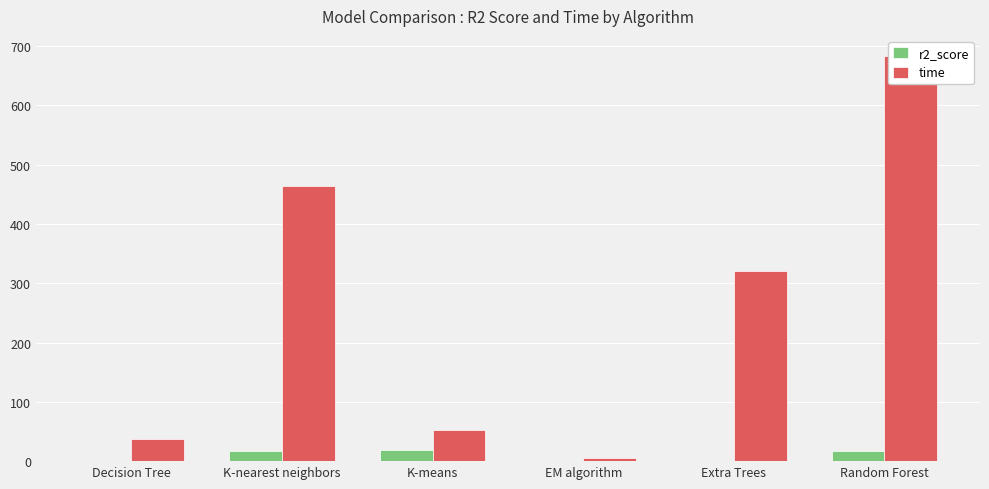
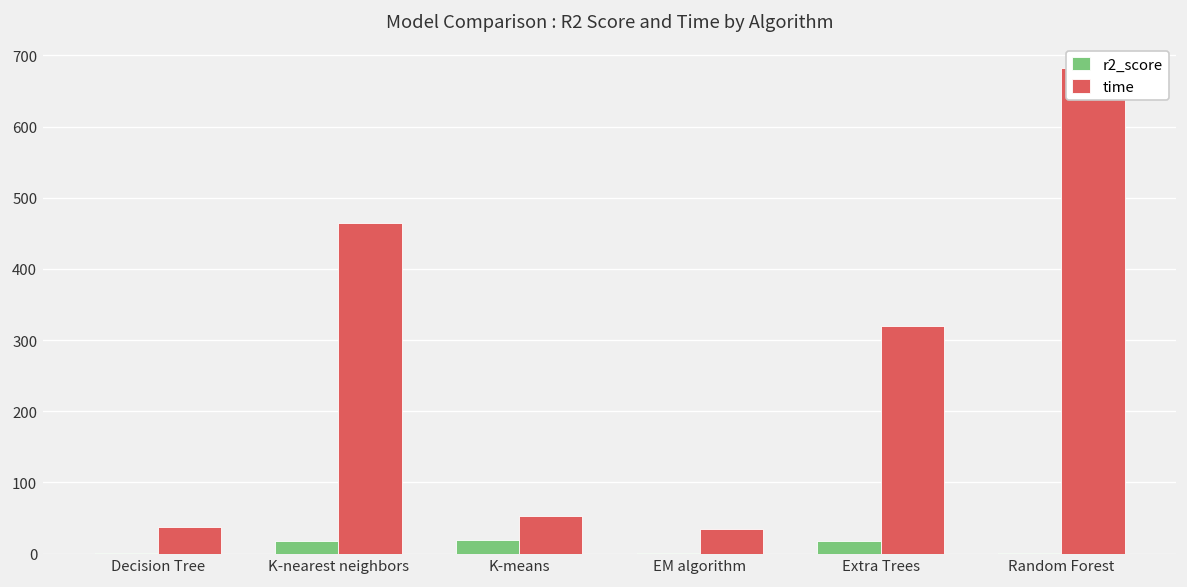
time, EM algorithm: 10 -> 30
r2_score, Extra Trees: 0 -> 20
r2_score, Random Forest: 20 -> 0
